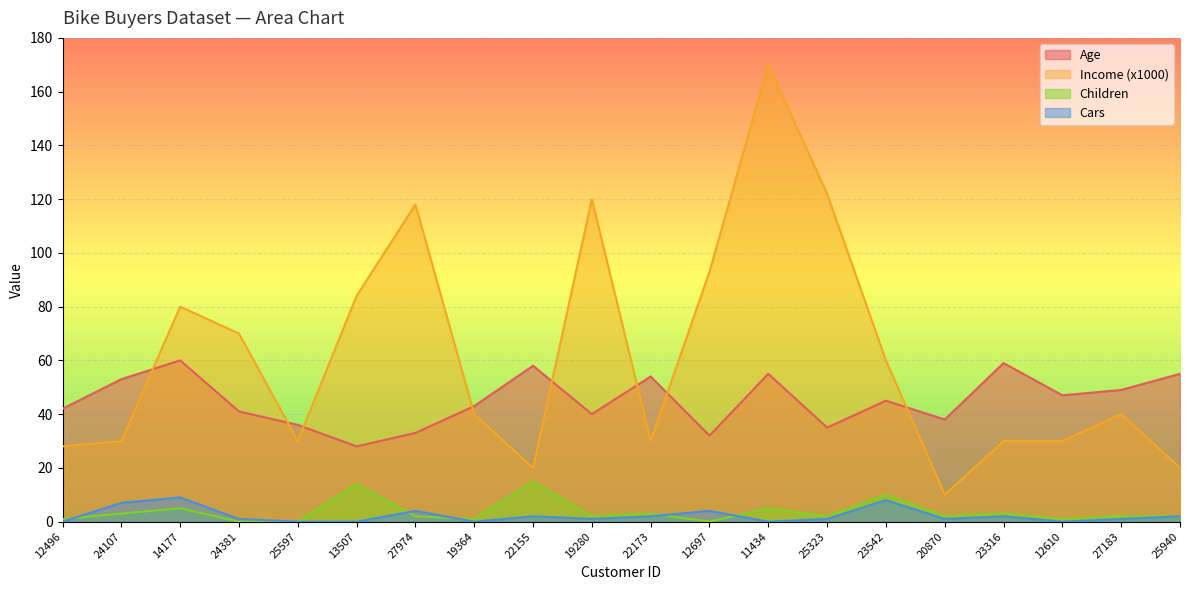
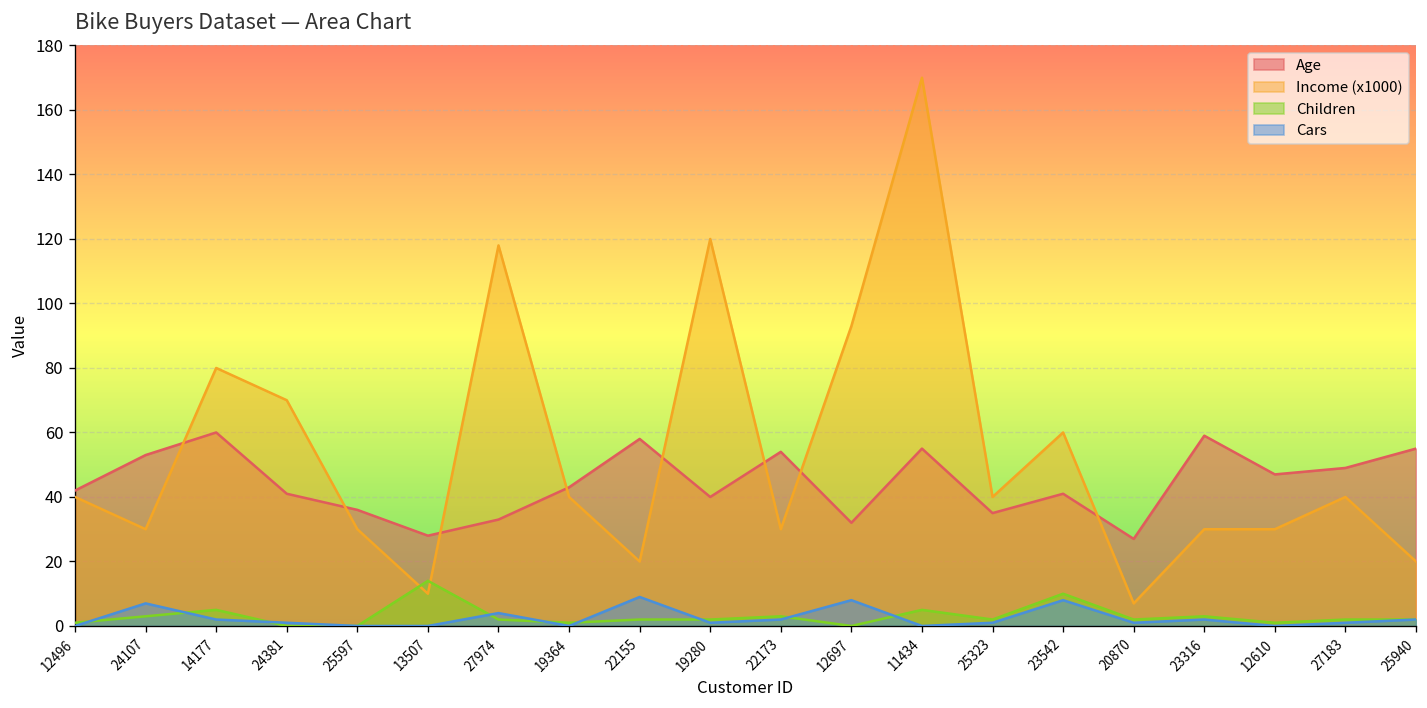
Income (x1000), 12496: 28 -> 40
Cars, 14177: 9 -> 2
Income (x1000), 13507: 84 -> 10
Children, 22155: 15 -> 2
Cars, 22155: 2 -> 9
Cars, 12697: 4 -> 8
Income (x1000), 25323: 122 -> 40
Age, 23542: 45 -> 41
Age, 20870: 38 -> 27
Income (x1000), 20870: 10 -> 7
